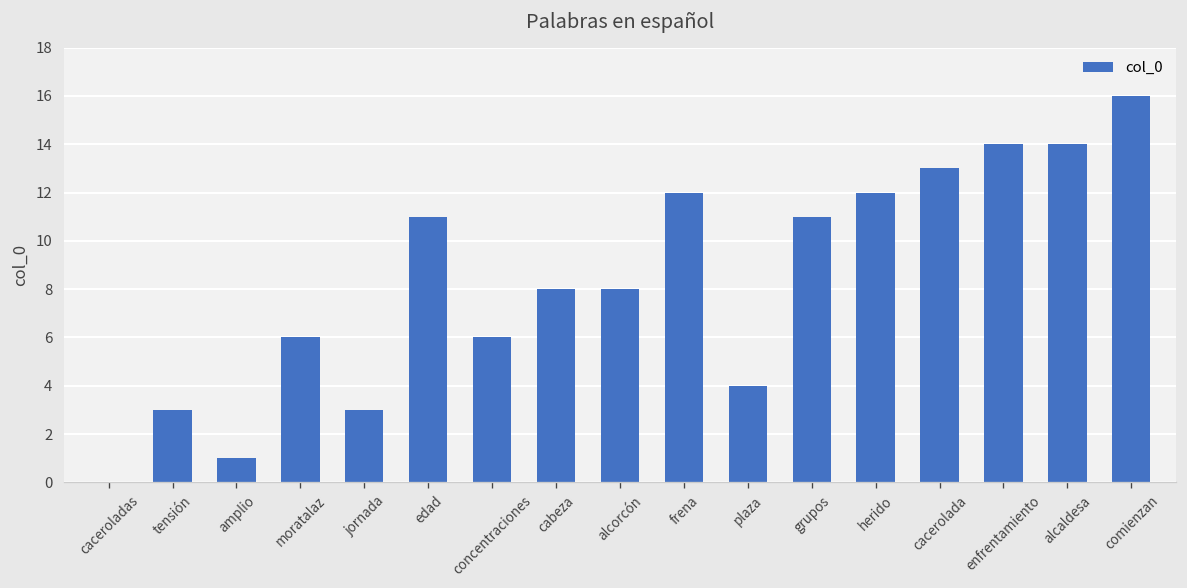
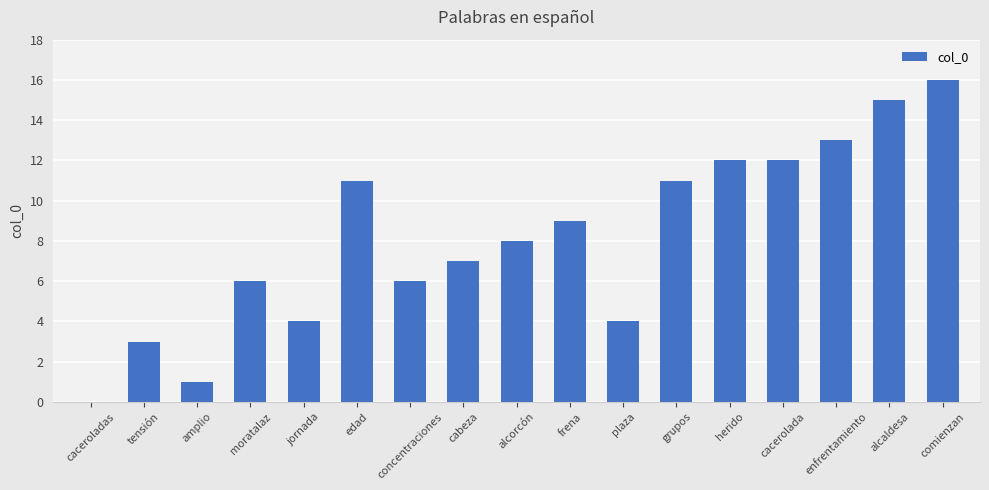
jornada: 3 -> 4
cabeza: 8 -> 7
frena: 12 -> 9
cacerolada: 13 -> 12
enfrentamiento: 14 -> 13
alcaldesa: 14 -> 15
